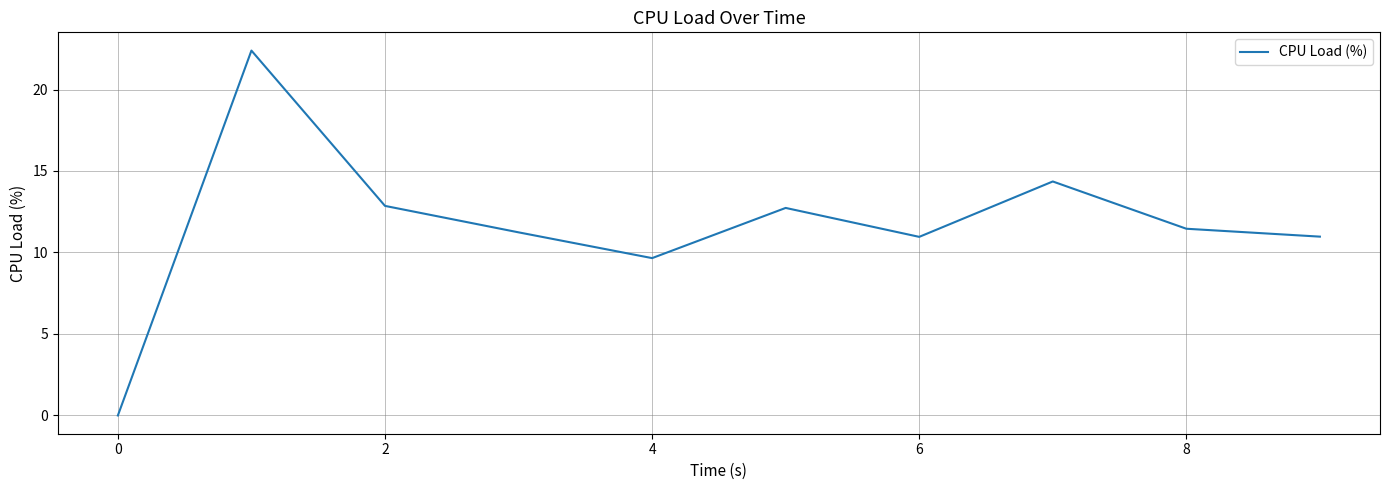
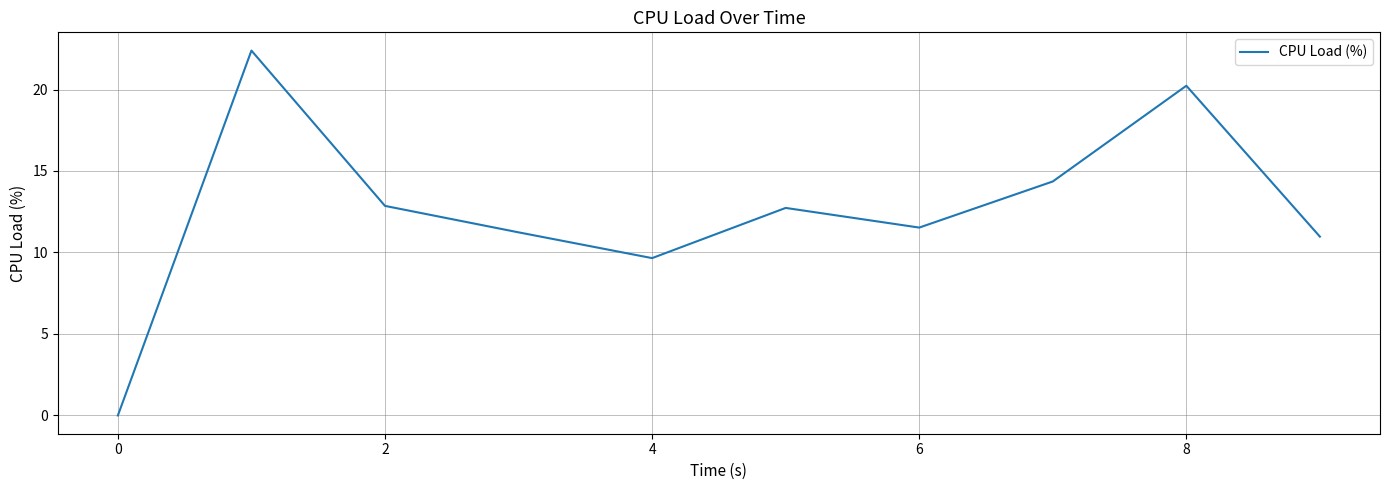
6: 11.0 -> 11.5
8: 11.5 -> 20.2
